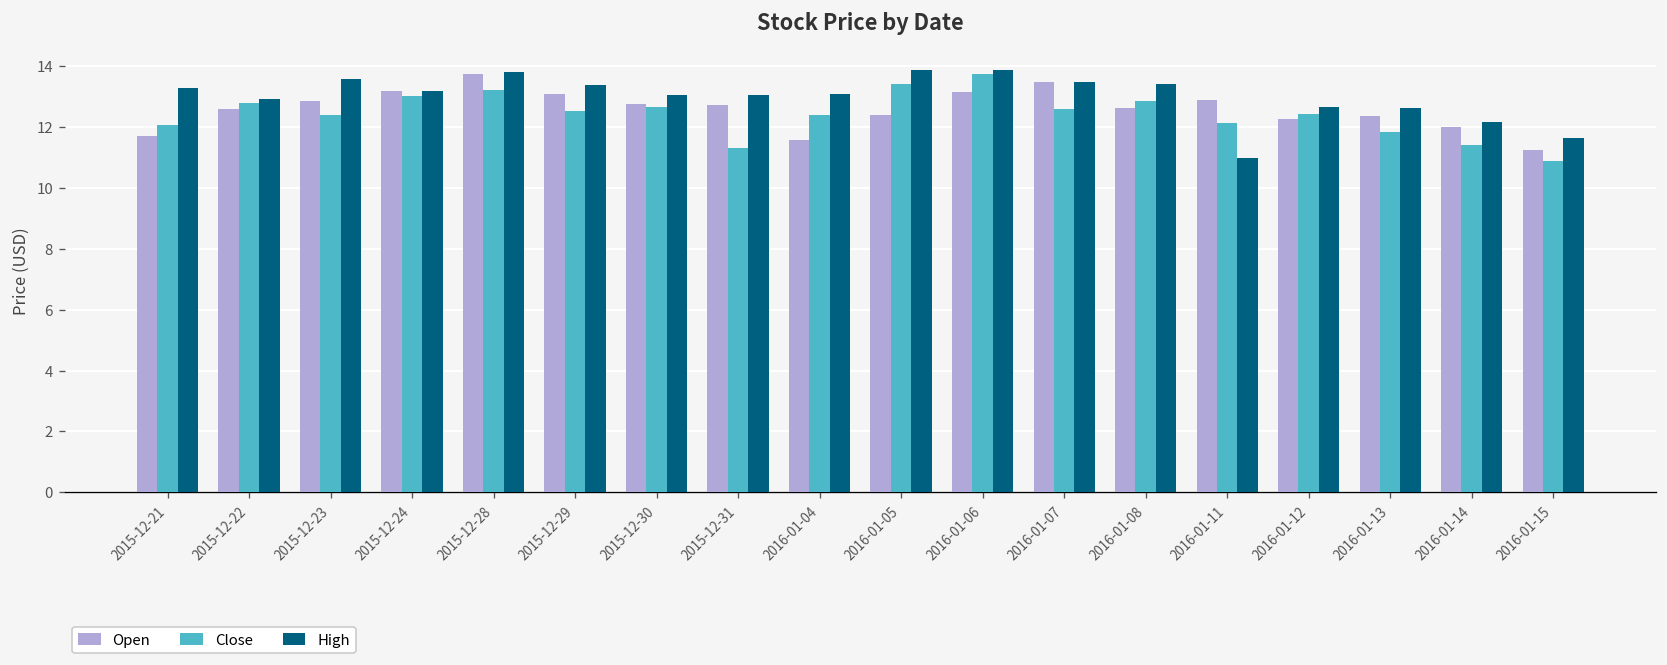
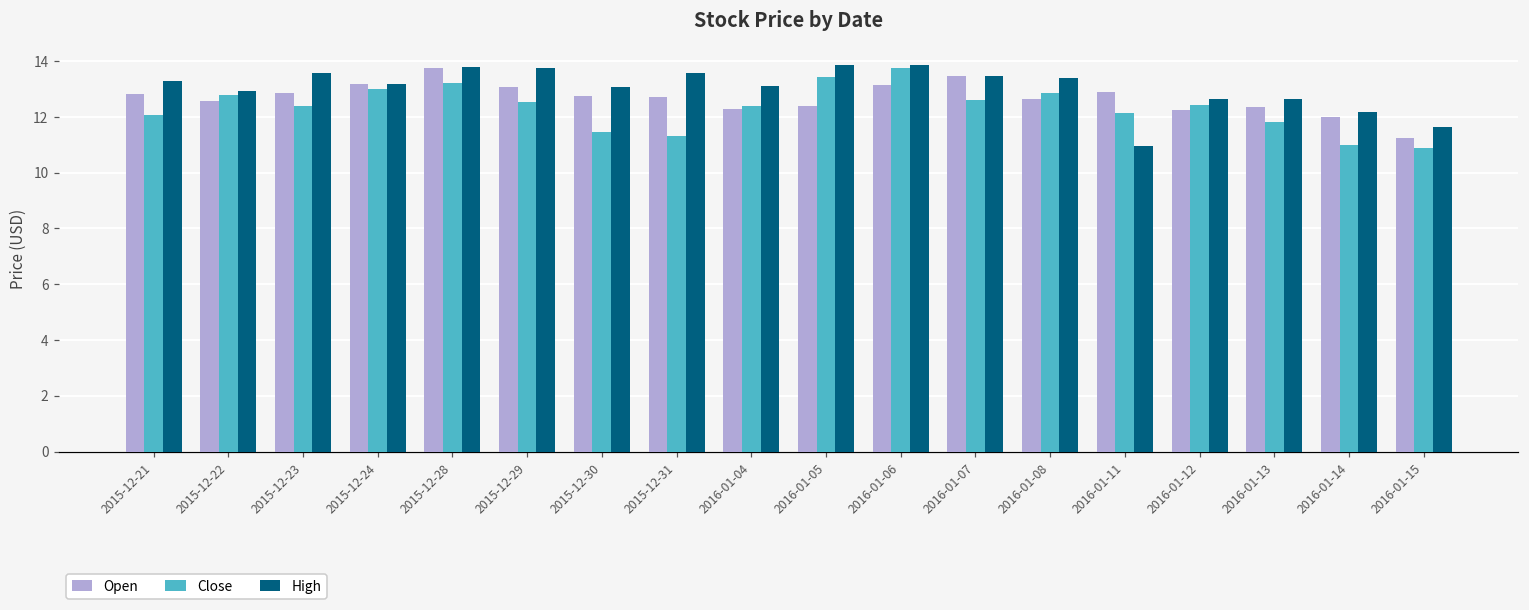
Open, 2015-12-21: 11.7 -> 12.8
High, 2015-12-29: 13.4 -> 13.8
Close, 2015-12-30: 12.7 -> 11.5
High, 2015-12-31: 13.1 -> 13.6
Open, 2016-01-04: 11.6 -> 12.3
Close, 2016-01-14: 11.4 -> 11.0
